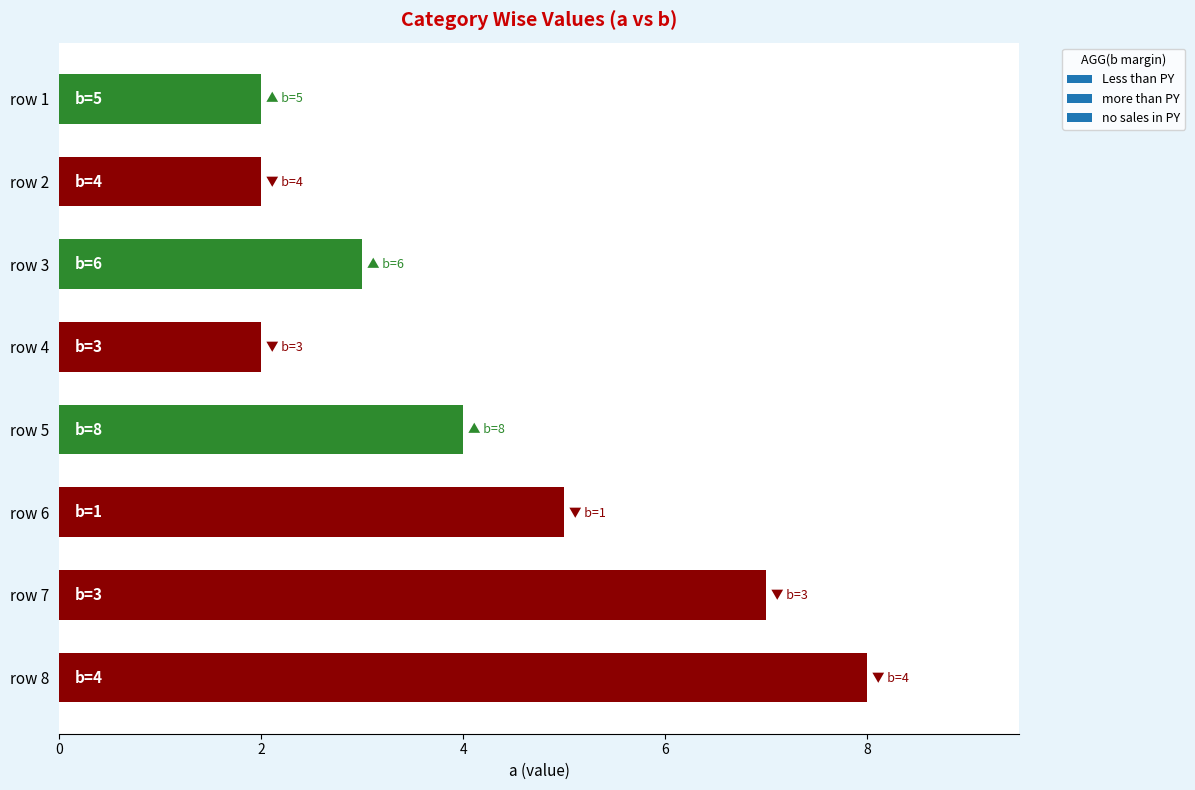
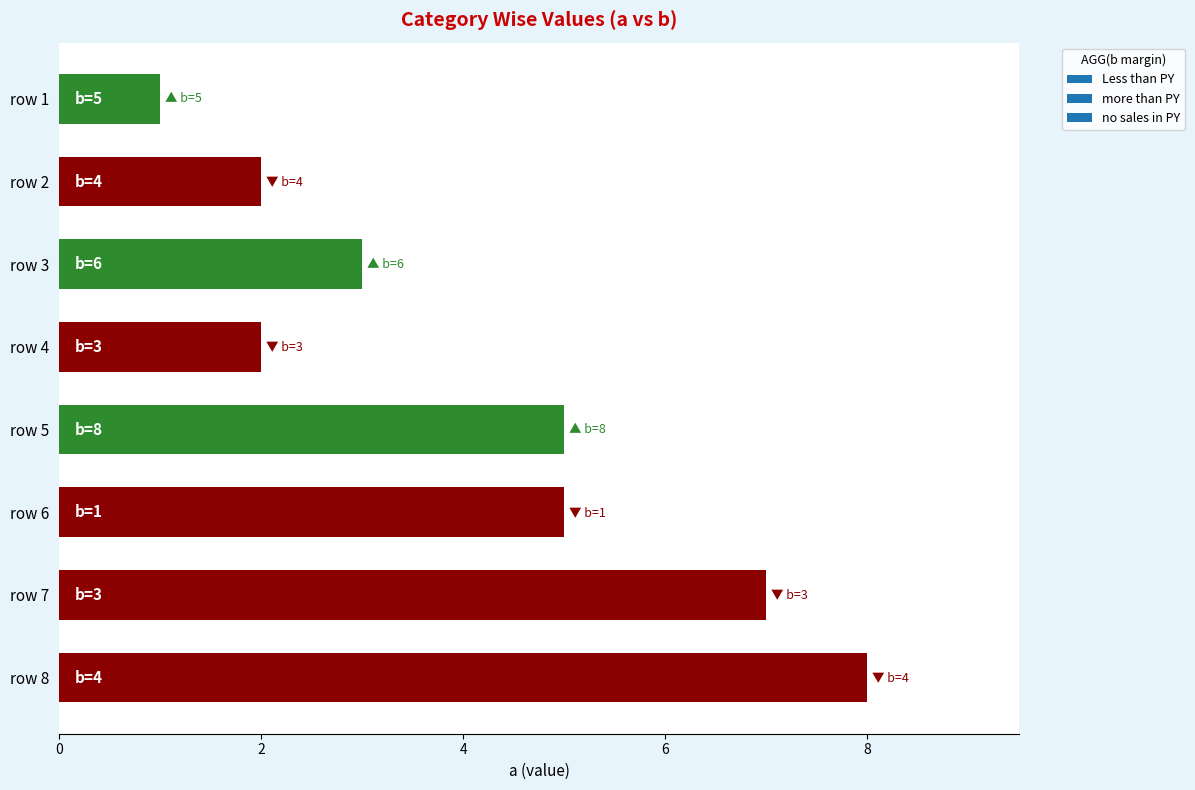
row 1: 2 -> 1
row 5: 4 -> 5
